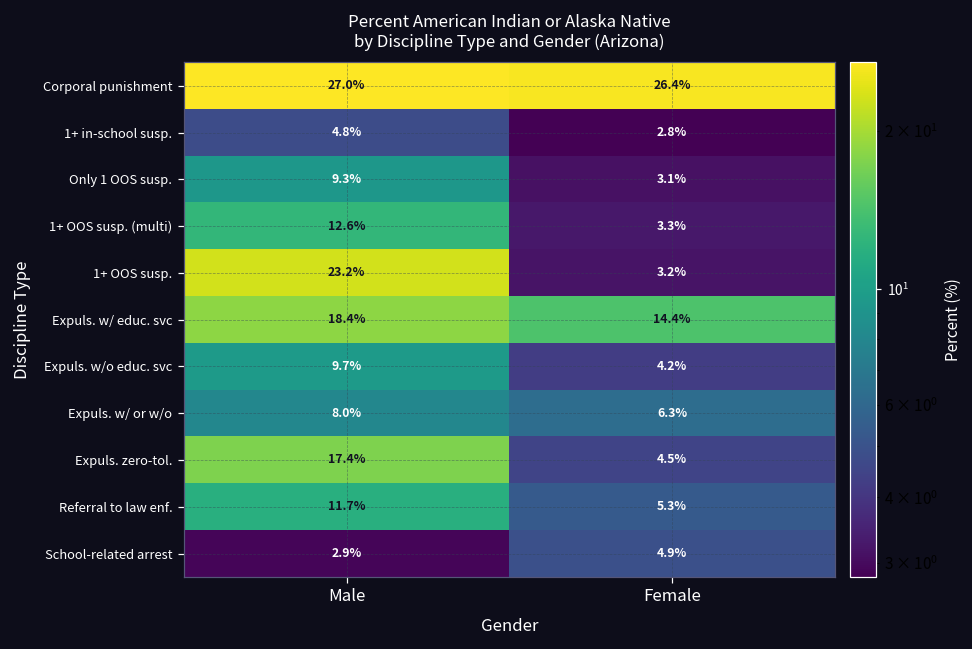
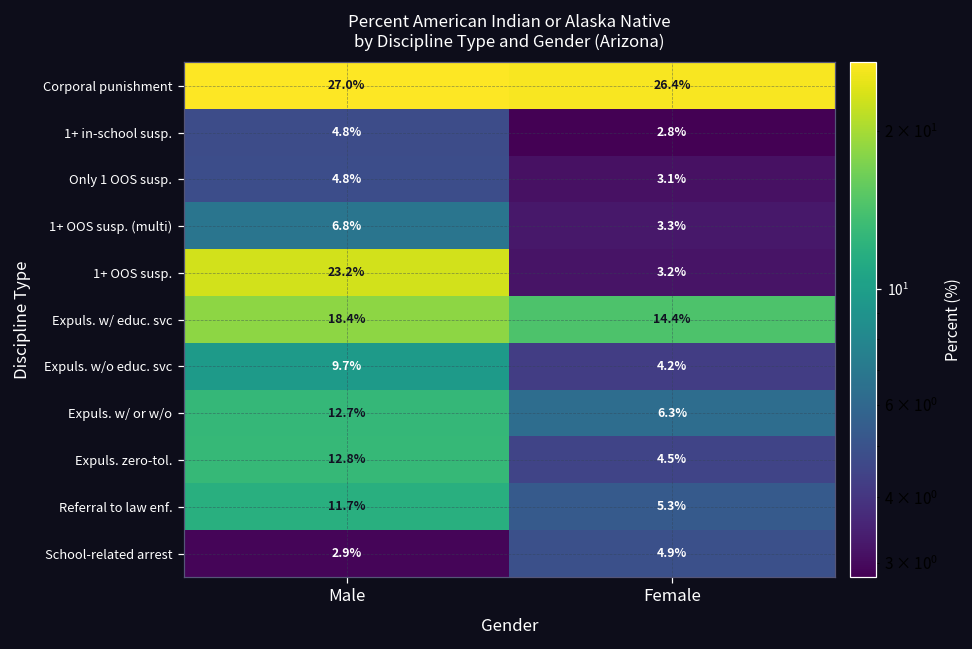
Only 1 OOS susp., Male: 9.3% -> 4.8%
1+ OOS susp. (multi), Male: 12.6% -> 6.8%
Expuls. w/ or w/o, Male: 8.0% -> 12.7%
Expuls. zero-tol., Male: 17.4% -> 12.8%
